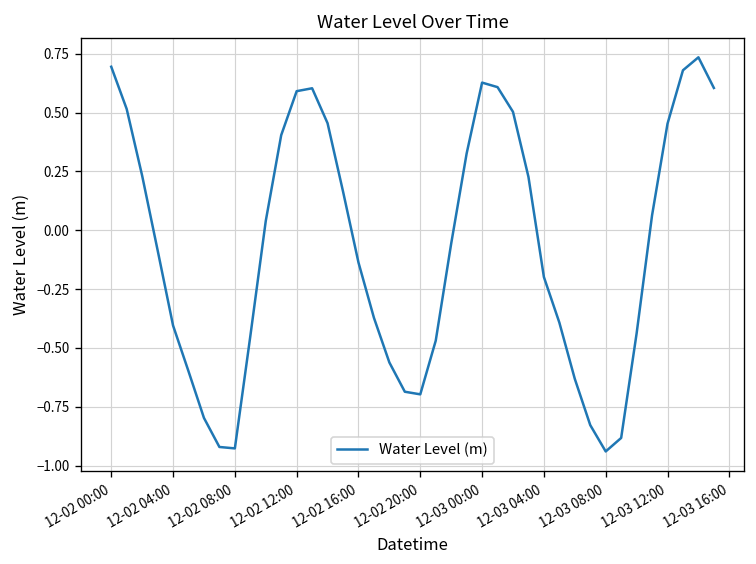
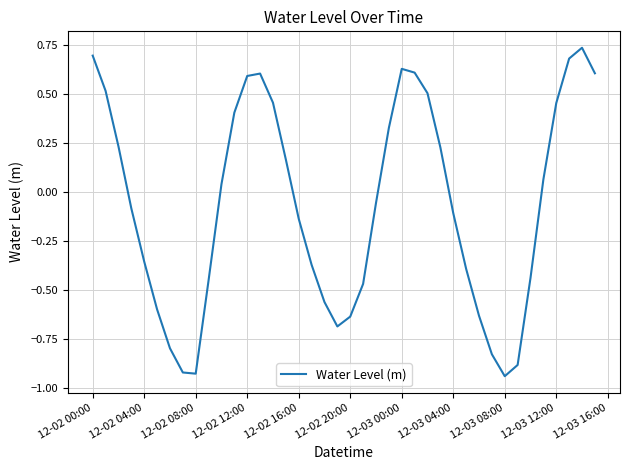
12-02 04:00: -0.40 -> -0.36
12-02 20:00: -0.70 -> -0.64
12-03 04:00: -0.20 -> -0.11
